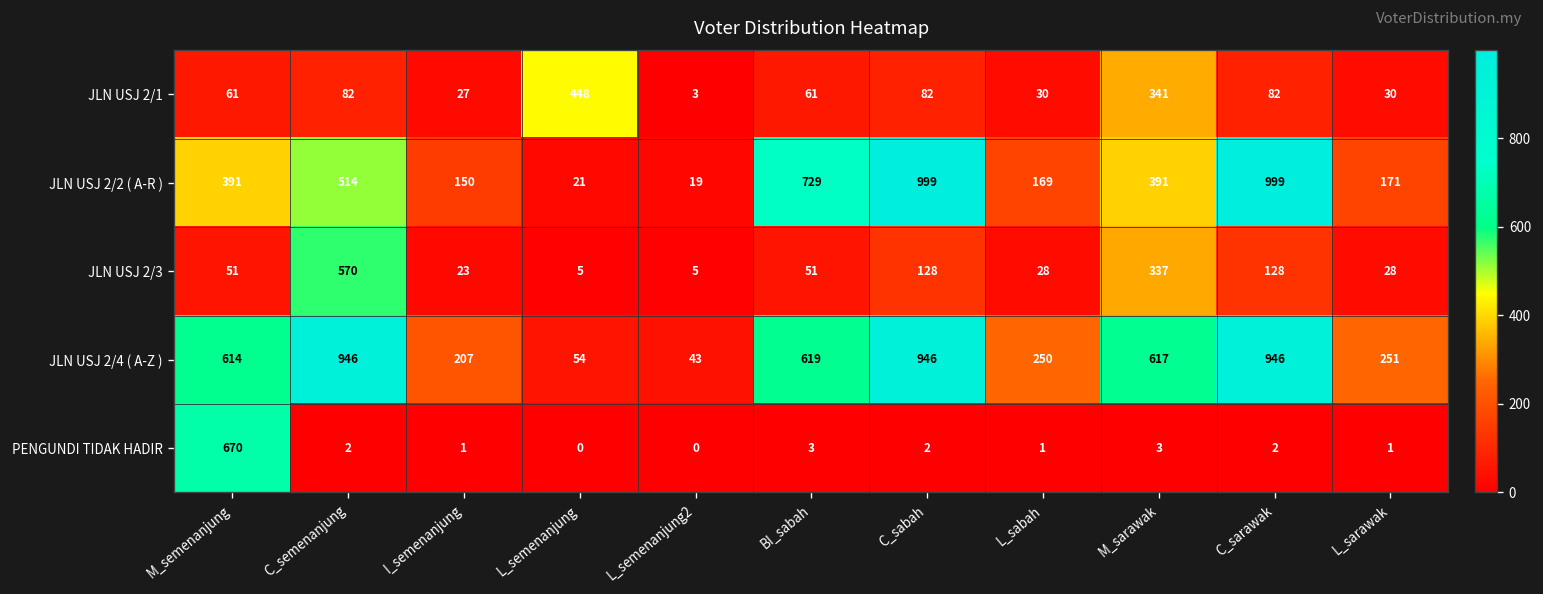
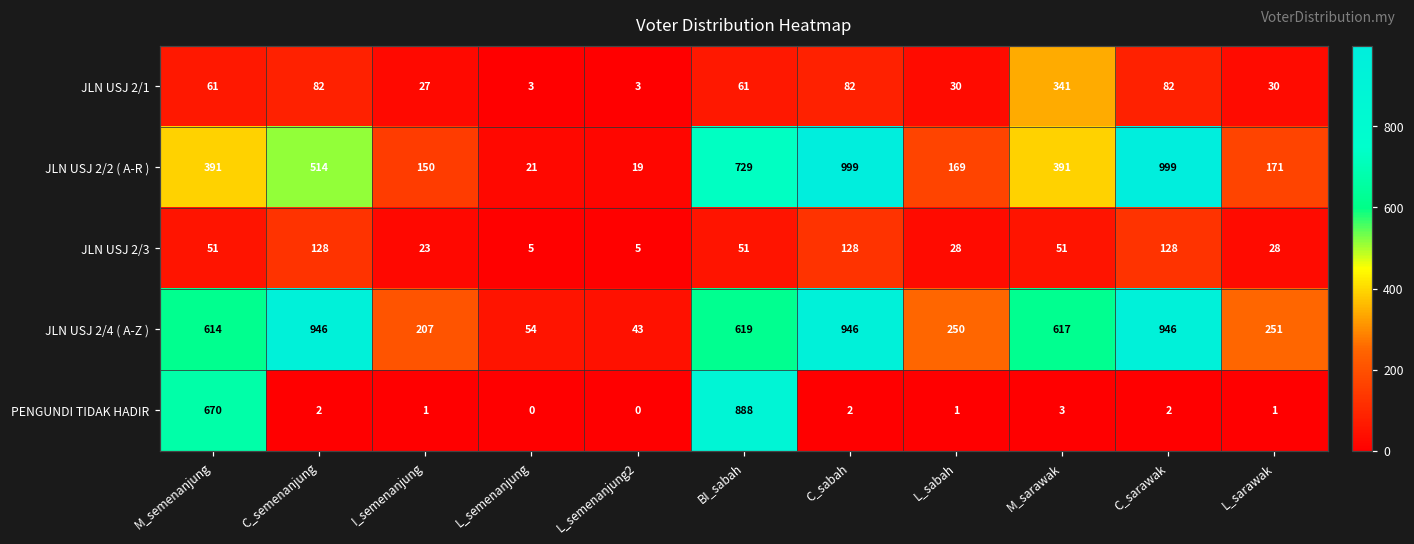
JLN USJ 2/1, L_semenanjung: 448 -> 3
JLN USJ 2/3, C_semenanjung: 570 -> 128
JLN USJ 2/3, M_sarawak: 337 -> 51
PENGUNDI TIDAK HADIR, BI_sabah: 3 -> 888
